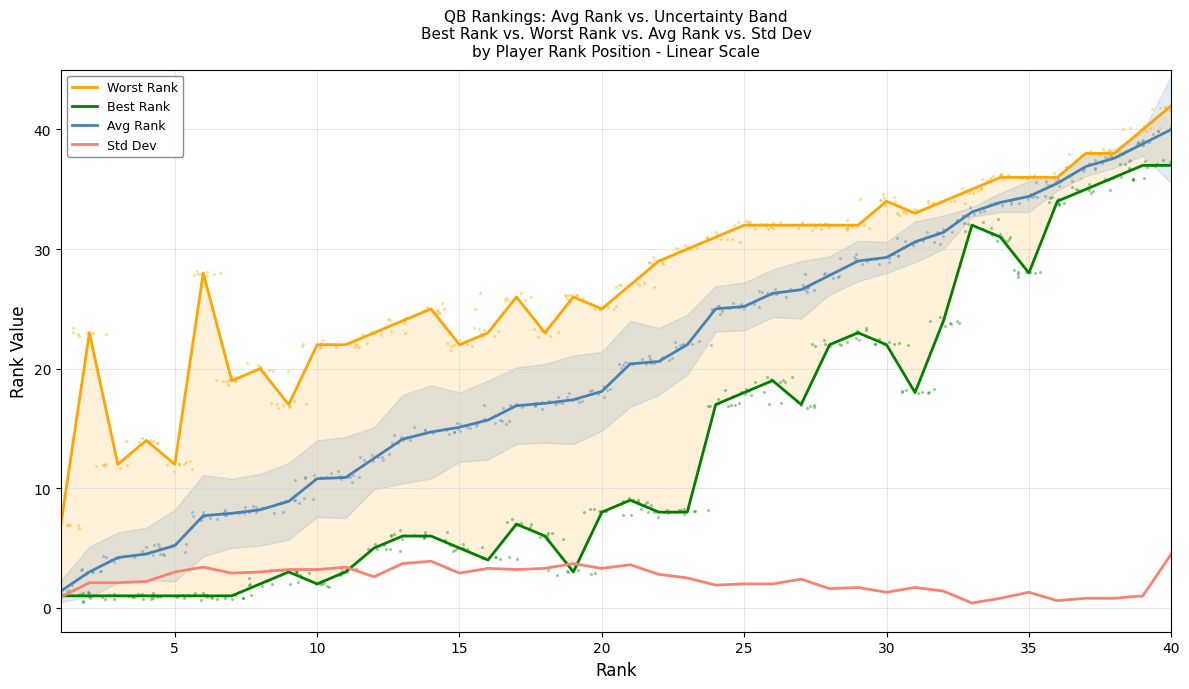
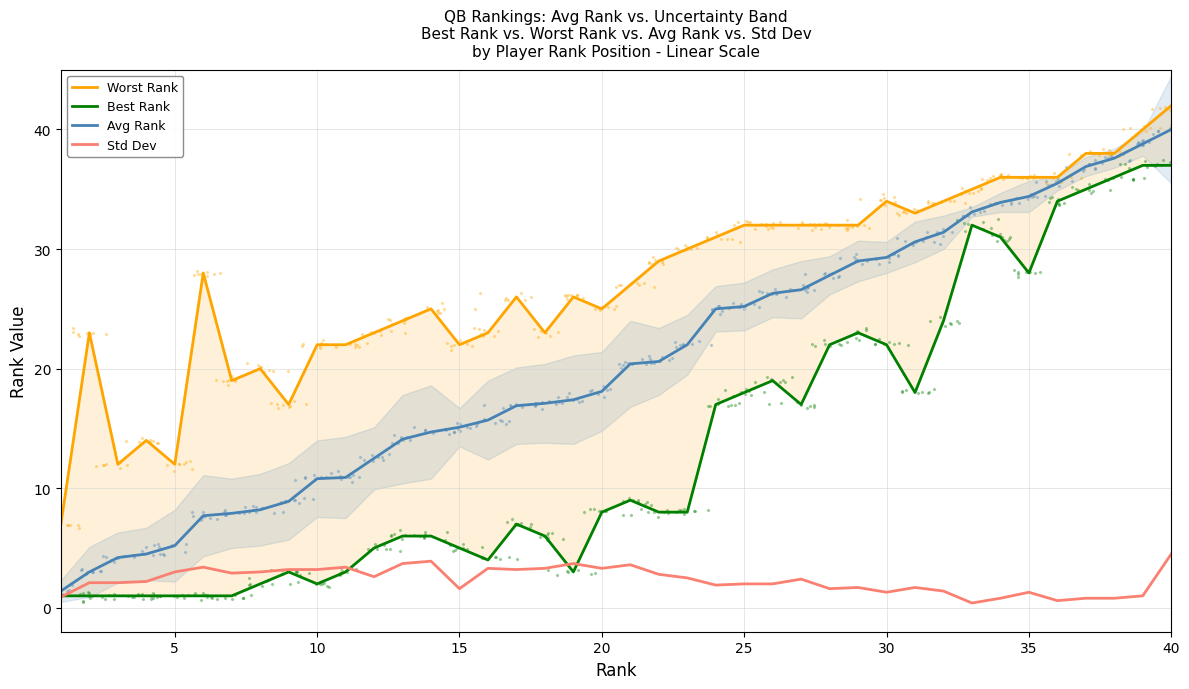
Std Dev, 15: 2.9 -> 1.6
